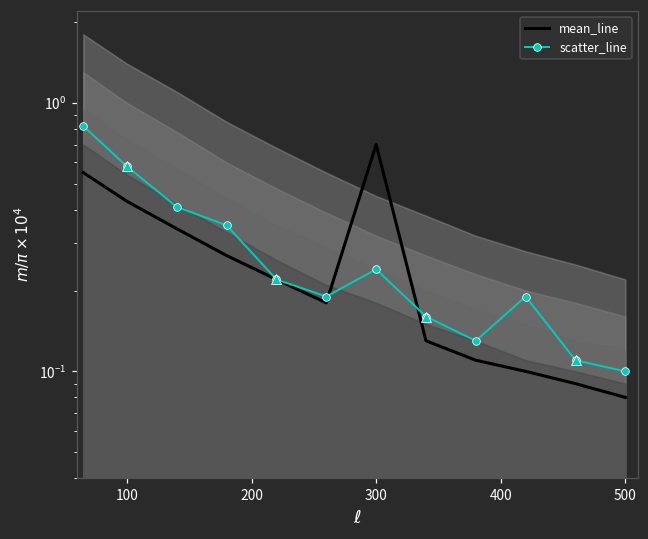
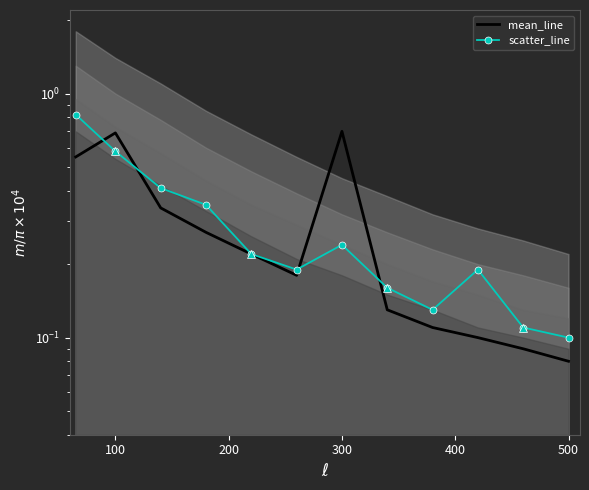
mean_line, 100: 0.43 -> 0.69
